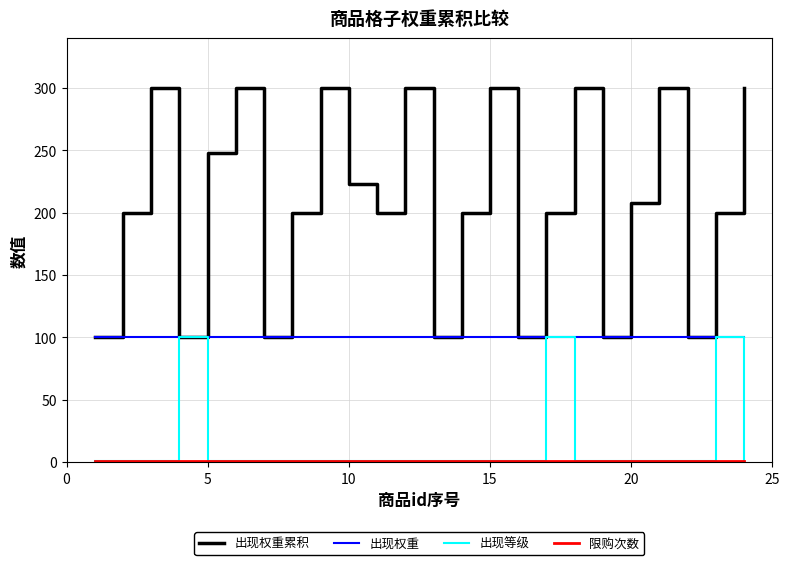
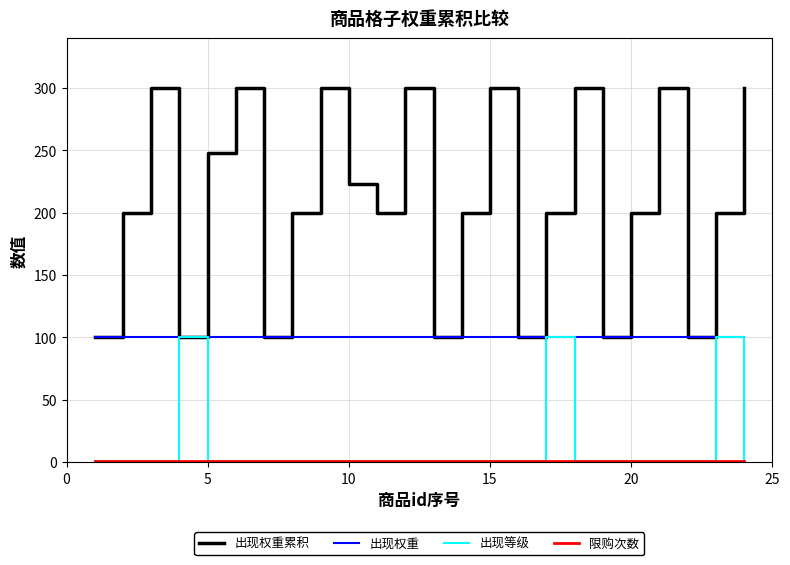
出现权重累积, 20: 208 -> 200
